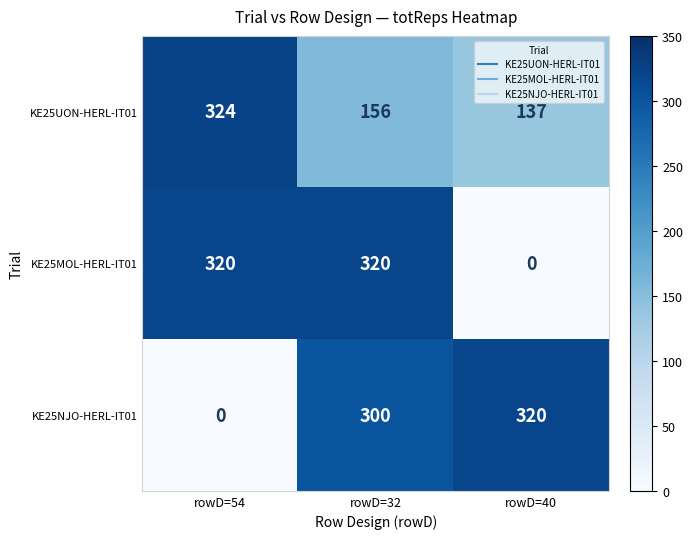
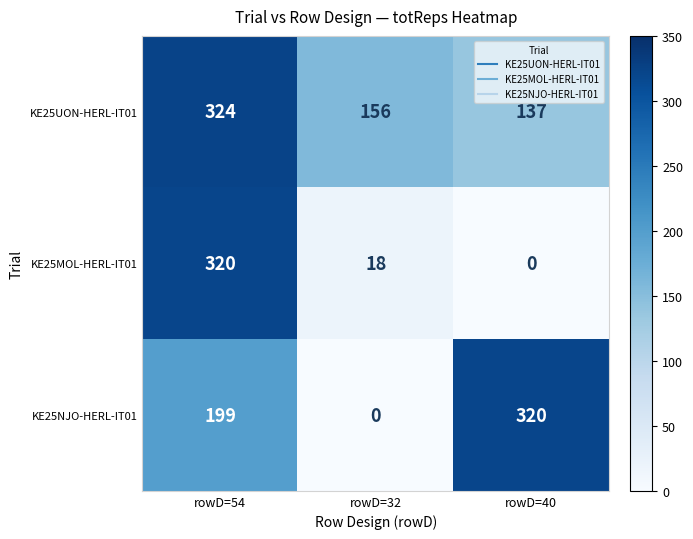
KE25MOL-HERL-IT01, rowD=32: 320 -> 18
KE25NJO-HERL-IT01, rowD=54: 0 -> 199
KE25NJO-HERL-IT01, rowD=32: 300 -> 0
